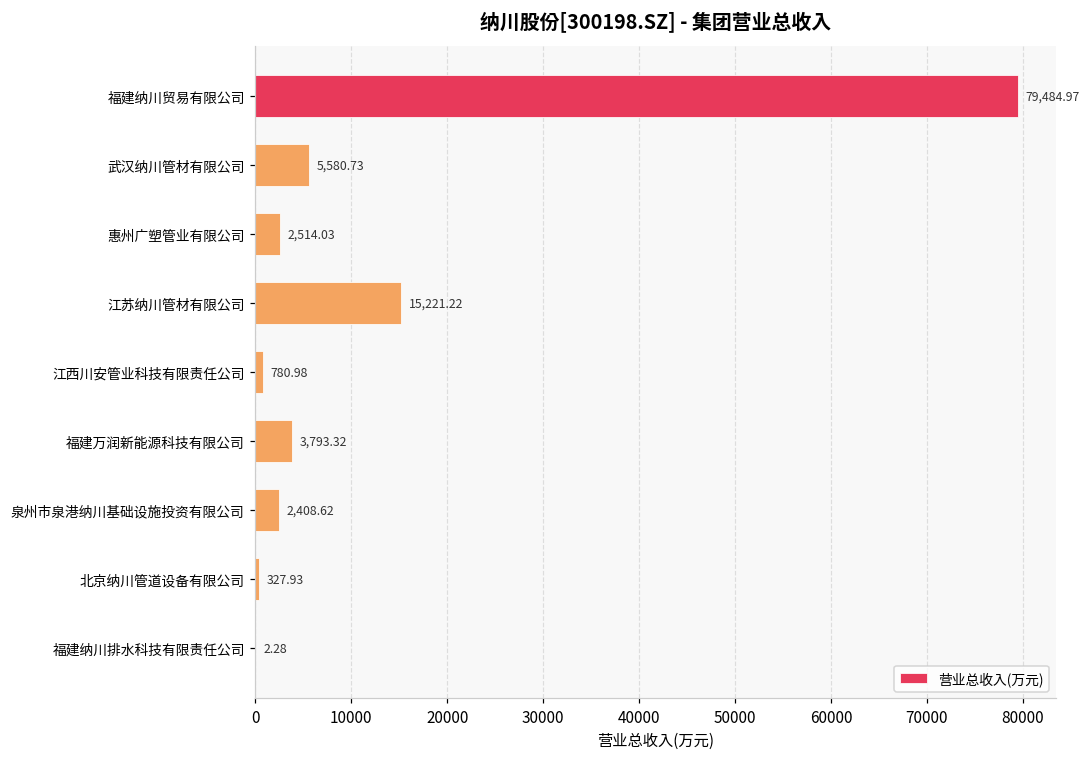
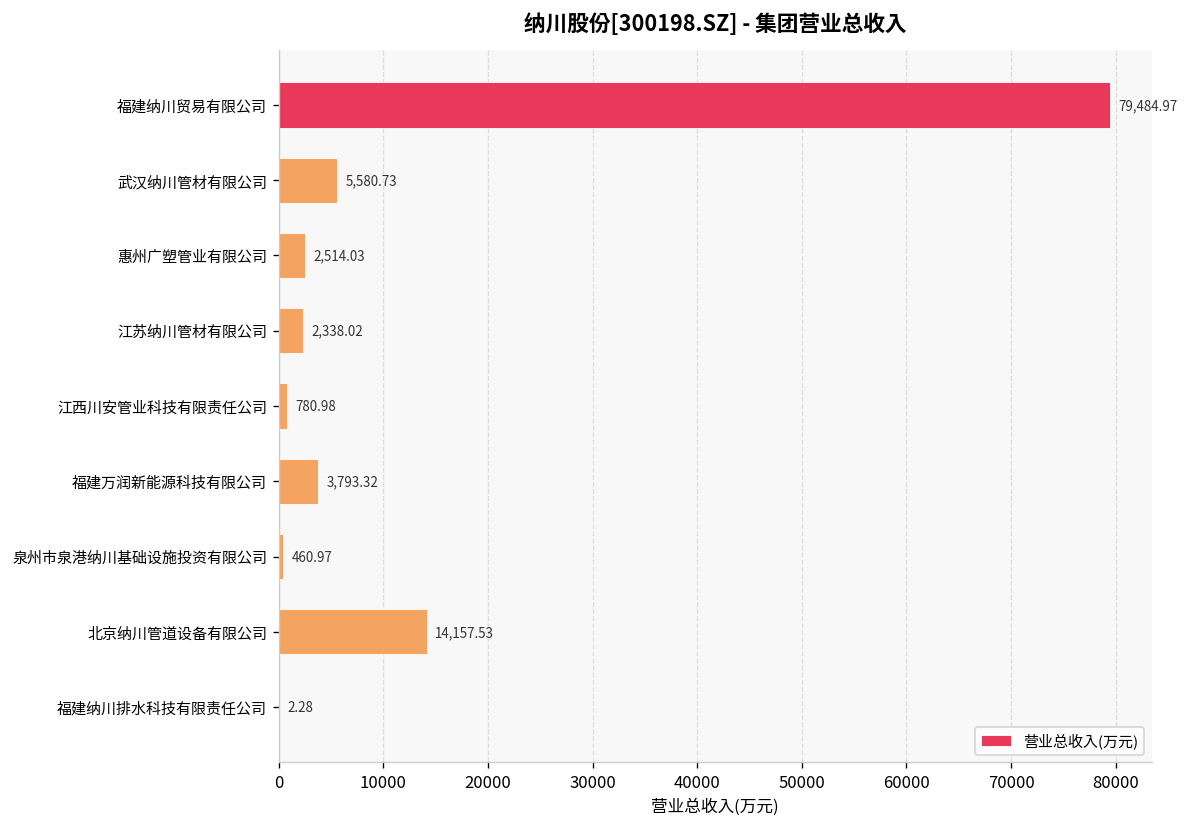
江苏纳川管材有限公司: 15,221.22 -> 2,338.02
泉州市泉港纳川基础设施投资有限公司: 2,408.62 -> 460.97
北京纳川管道设备有限公司: 327.93 -> 14,157.53
